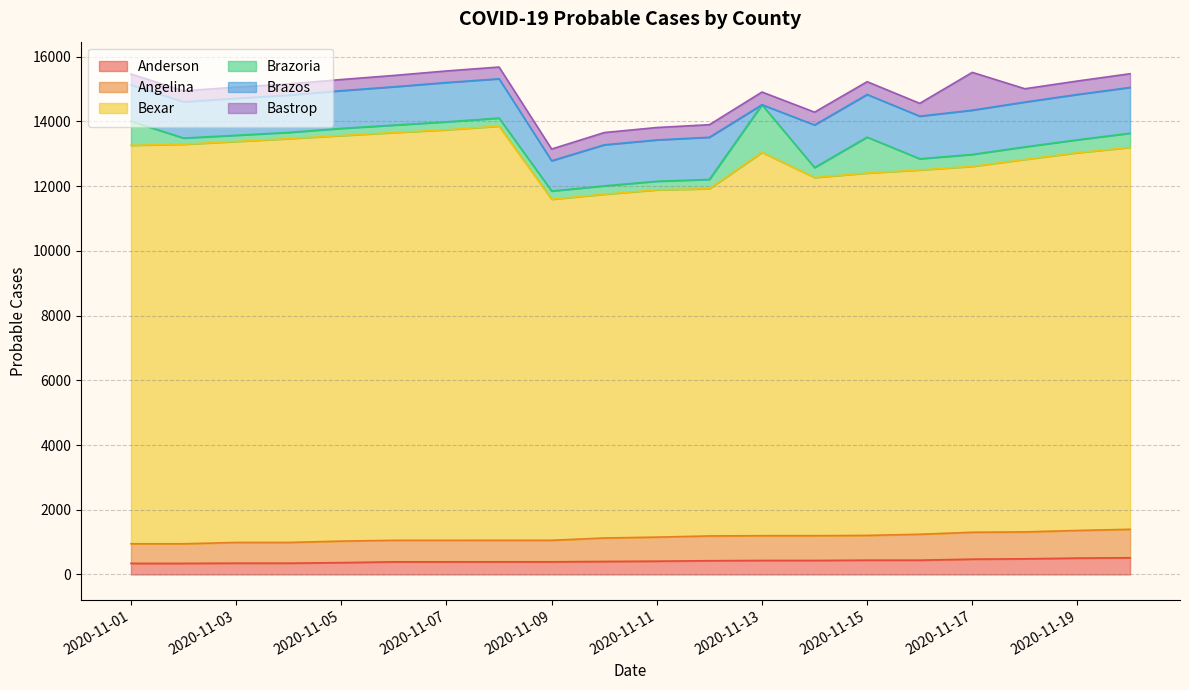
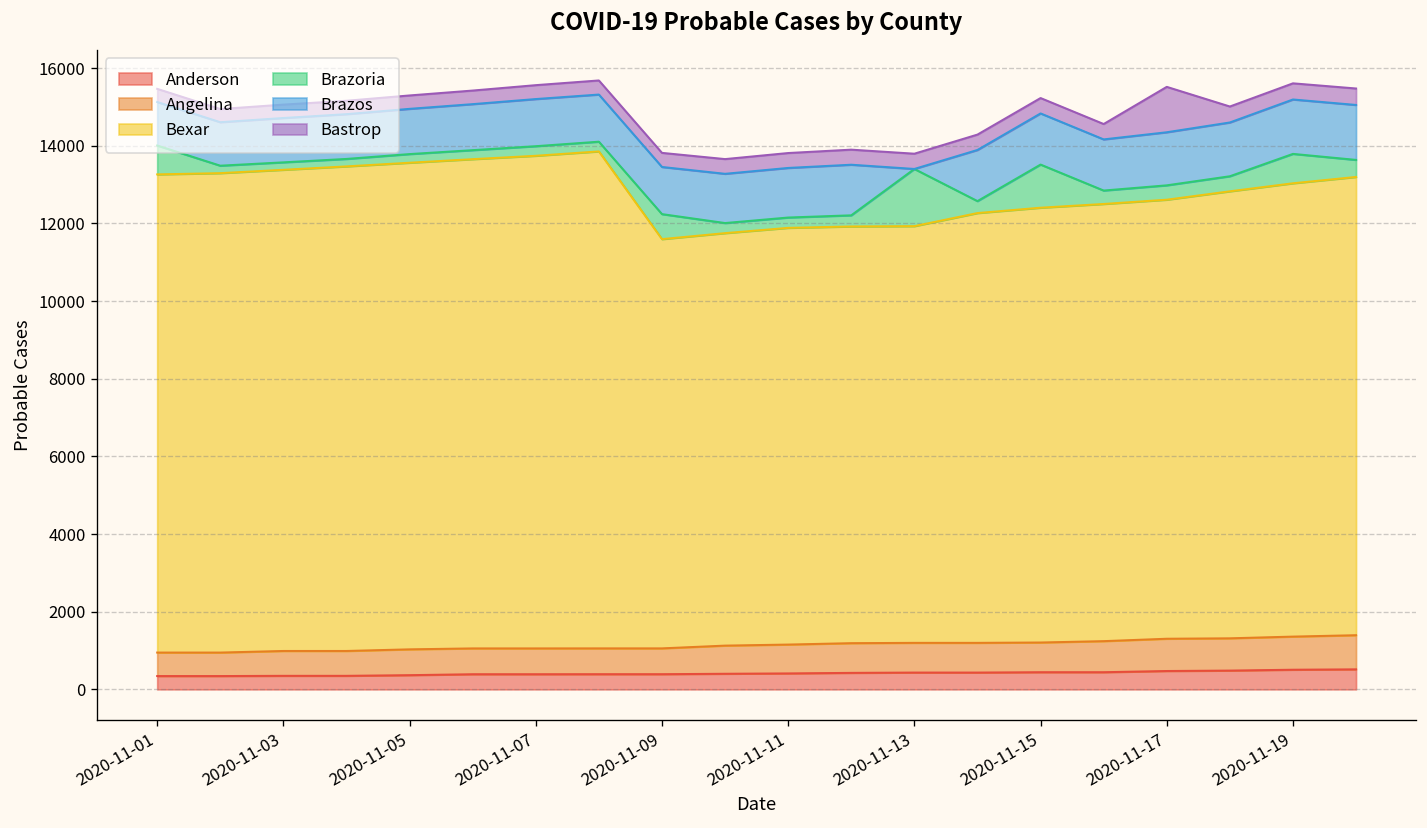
Brazoria, 2020-11-09: 300 -> 600
Brazos, 2020-11-09: 900 -> 1200
Bexar, 2020-11-13: 11800 -> 10700
Brazoria, 2020-11-19: 400 -> 800
